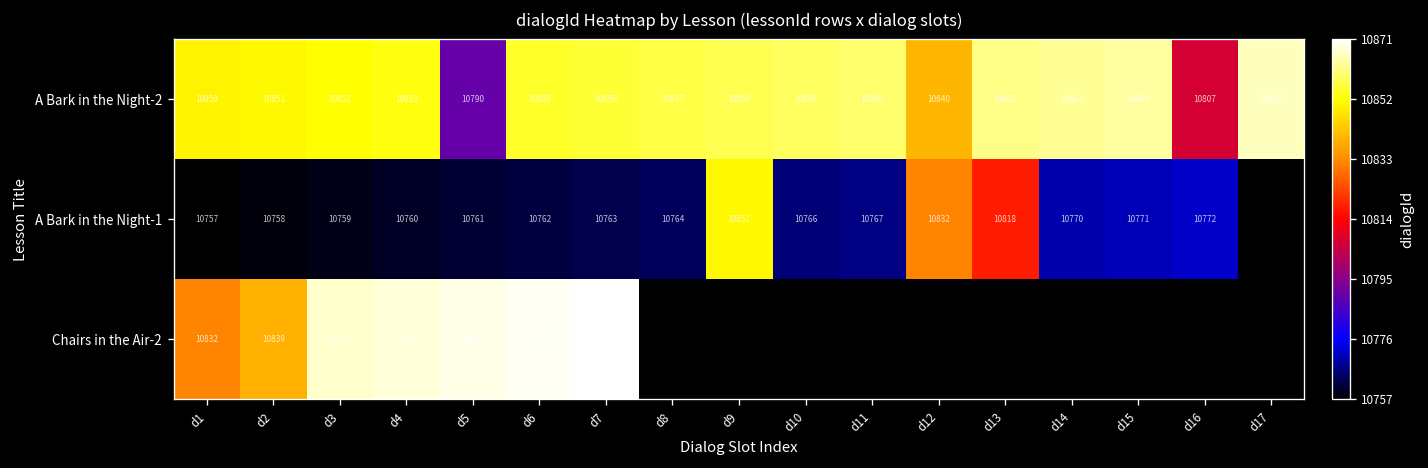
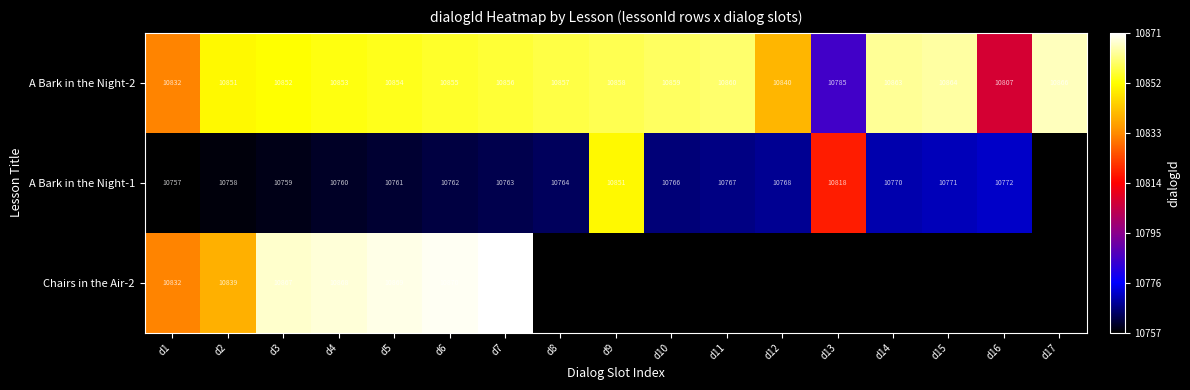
A Bark in the Night-2, d1: 10850 -> 10832
A Bark in the Night-2, d5: 10790 -> 10854
A Bark in the Night-2, d13: 10862 -> 10785
A Bark in the Night-1, d12: 10832 -> 10768
